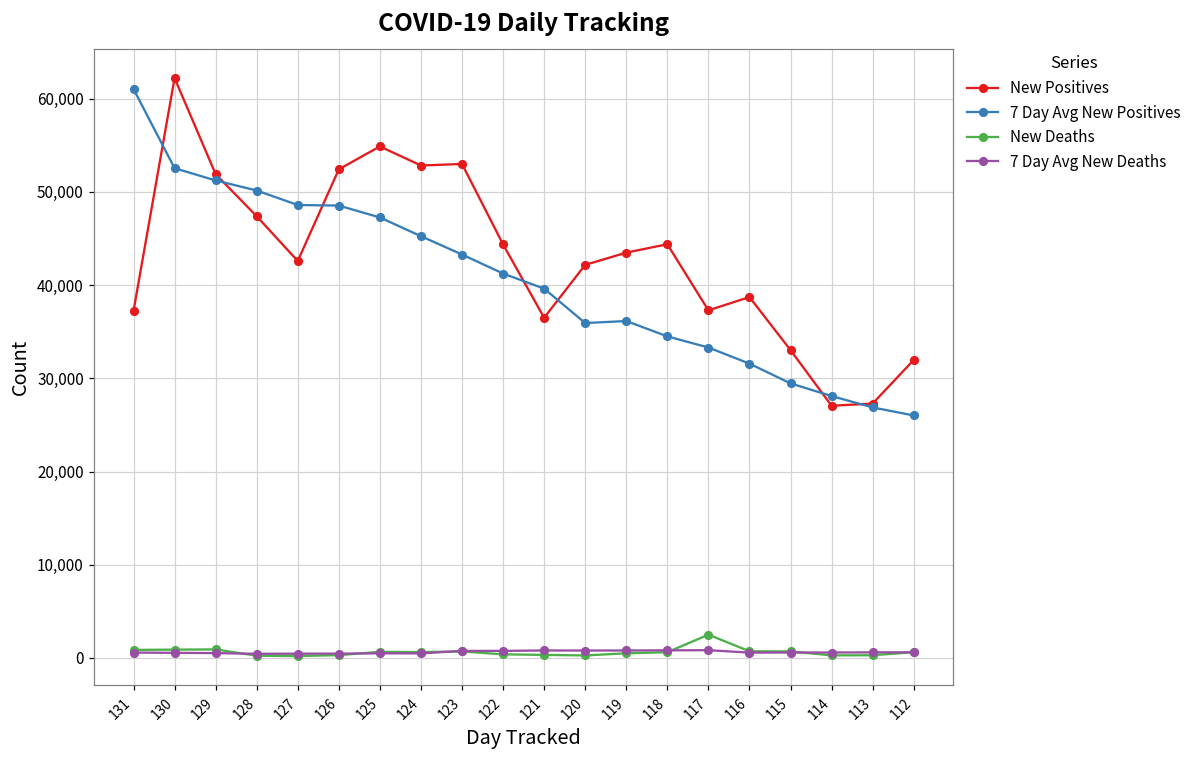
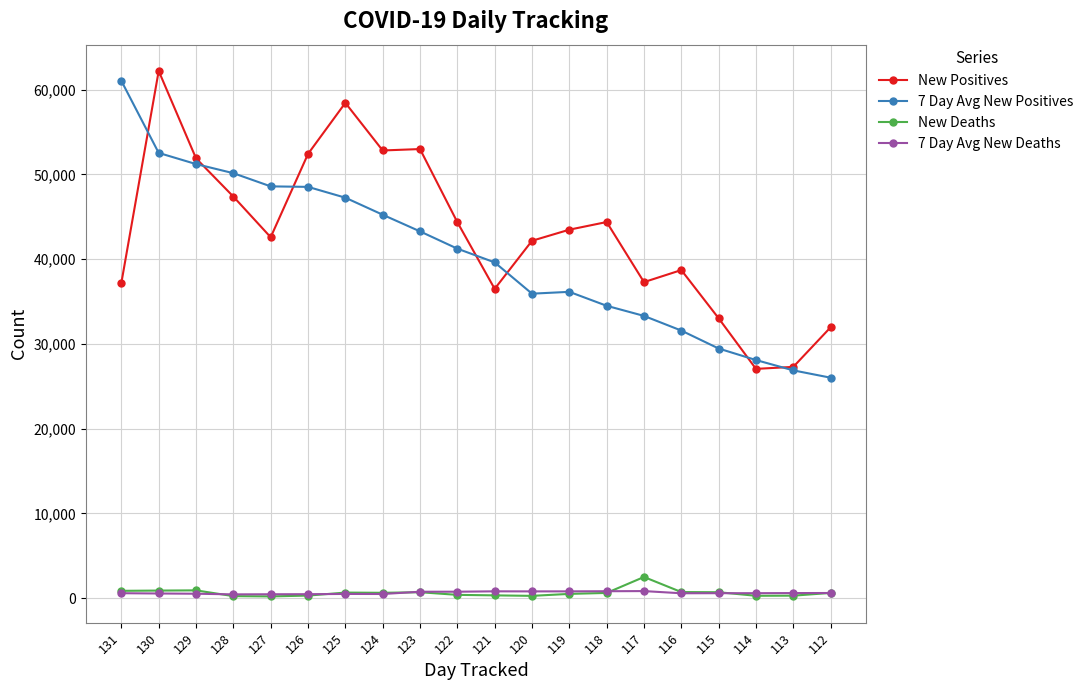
New Positives, 125: 55,000 -> 58,000
